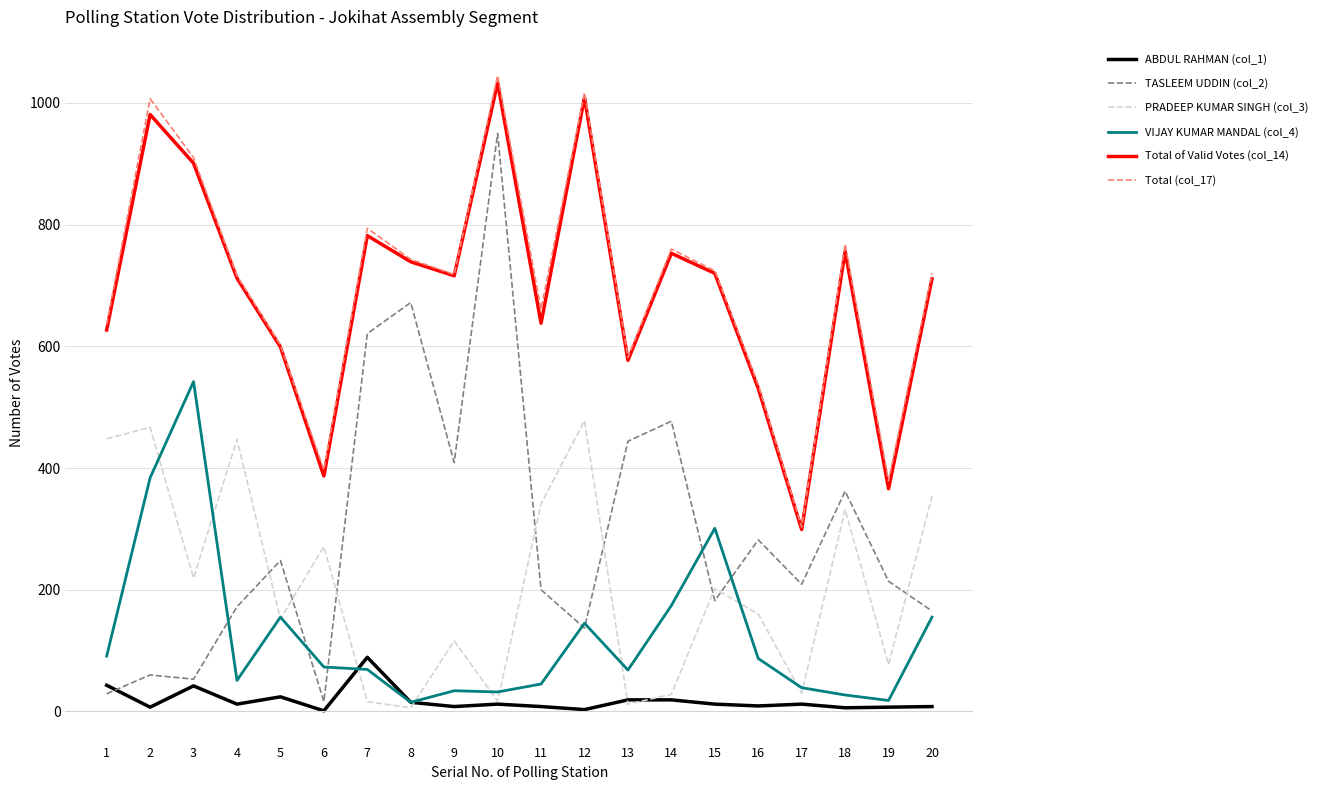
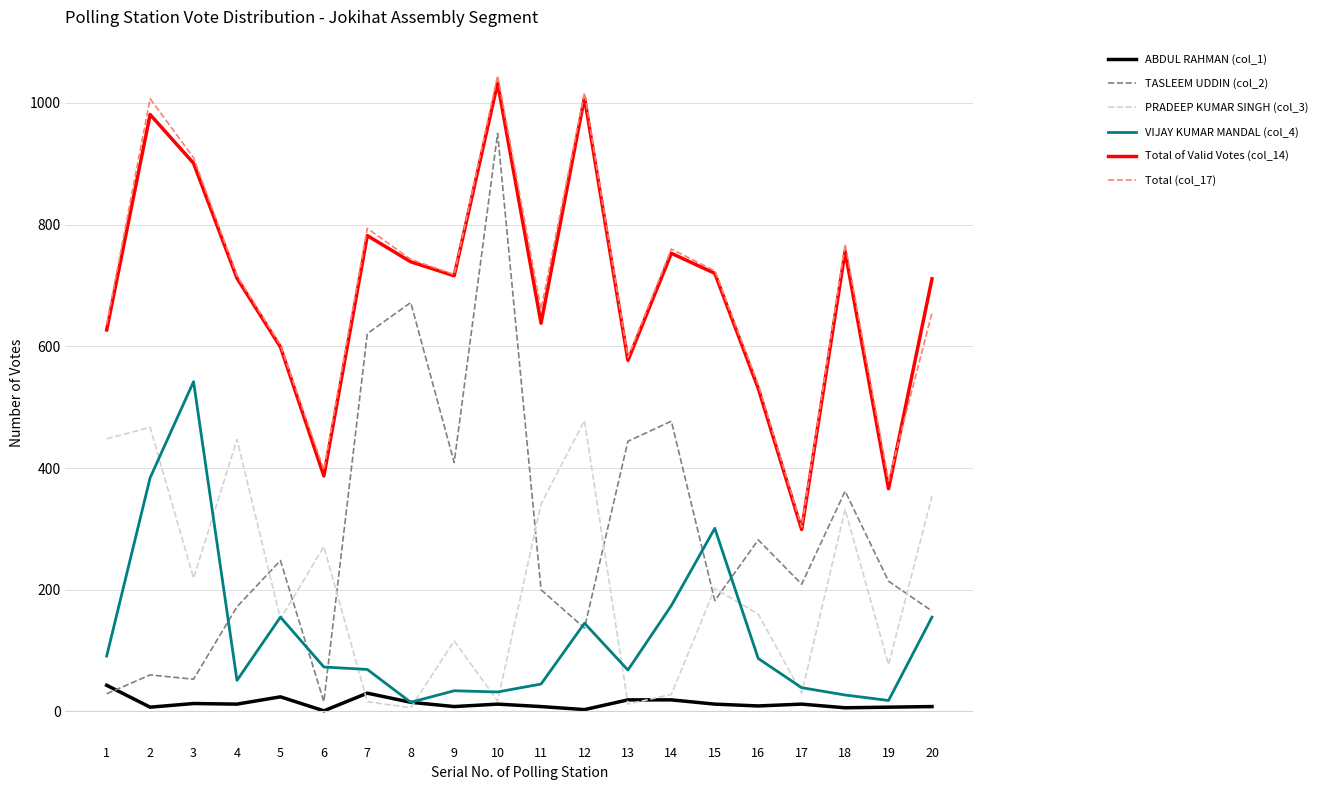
ABDUL RAHMAN (col_1), 3: 40 -> 10
ABDUL RAHMAN (col_1), 7: 90 -> 30
Total (col_17), 20: 720 -> 660
